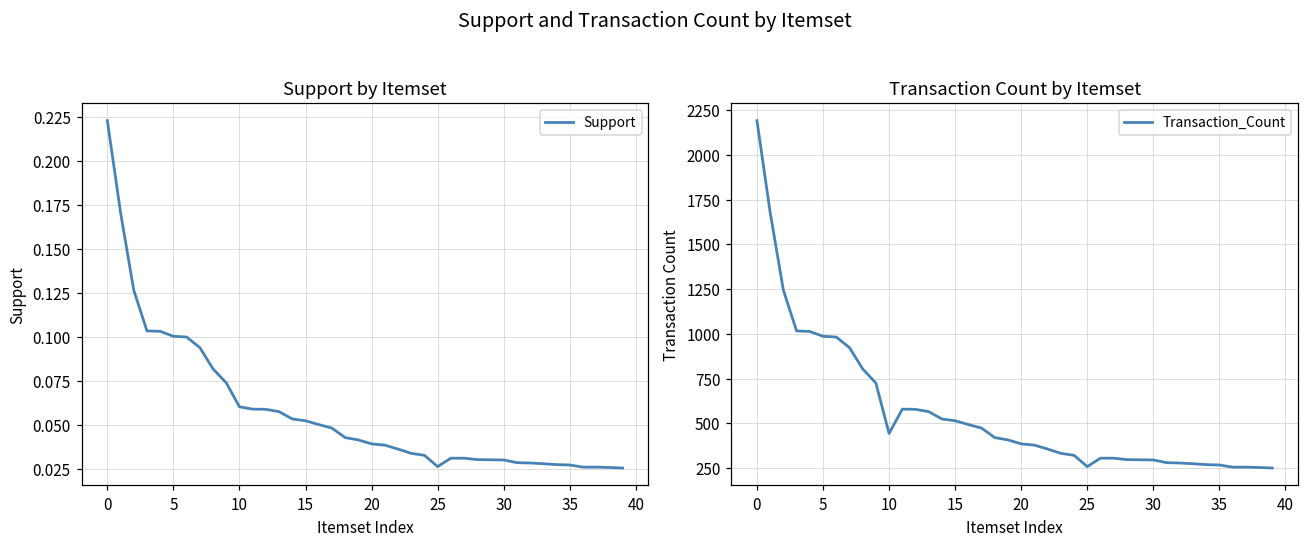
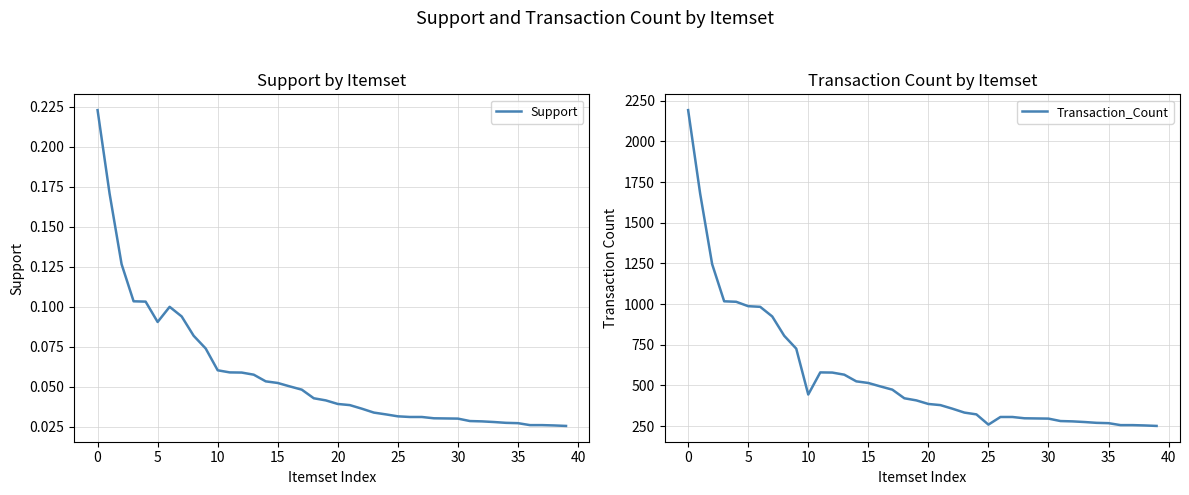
Support by Itemset, 5: 0.100 -> 0.090
Support by Itemset, 25: 0.026 -> 0.032
